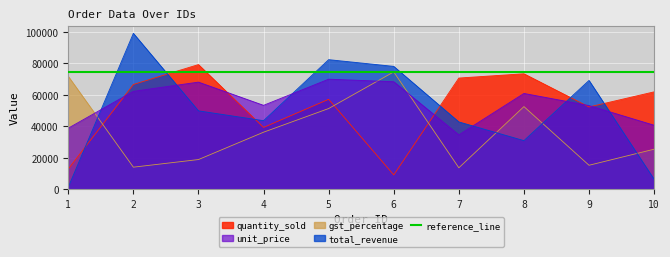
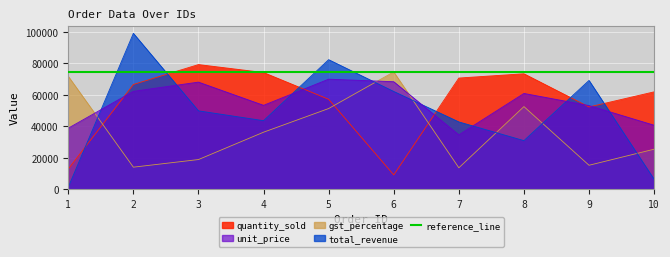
quantity_sold, 4: 39000 -> 74000
total_revenue, 6: 78000 -> 62000
